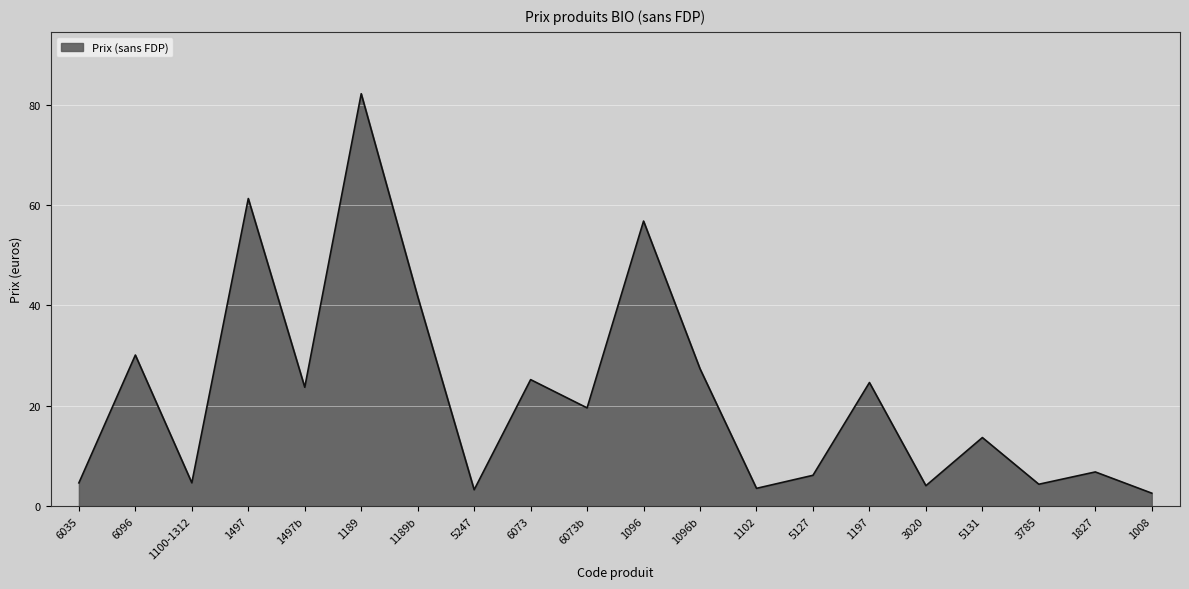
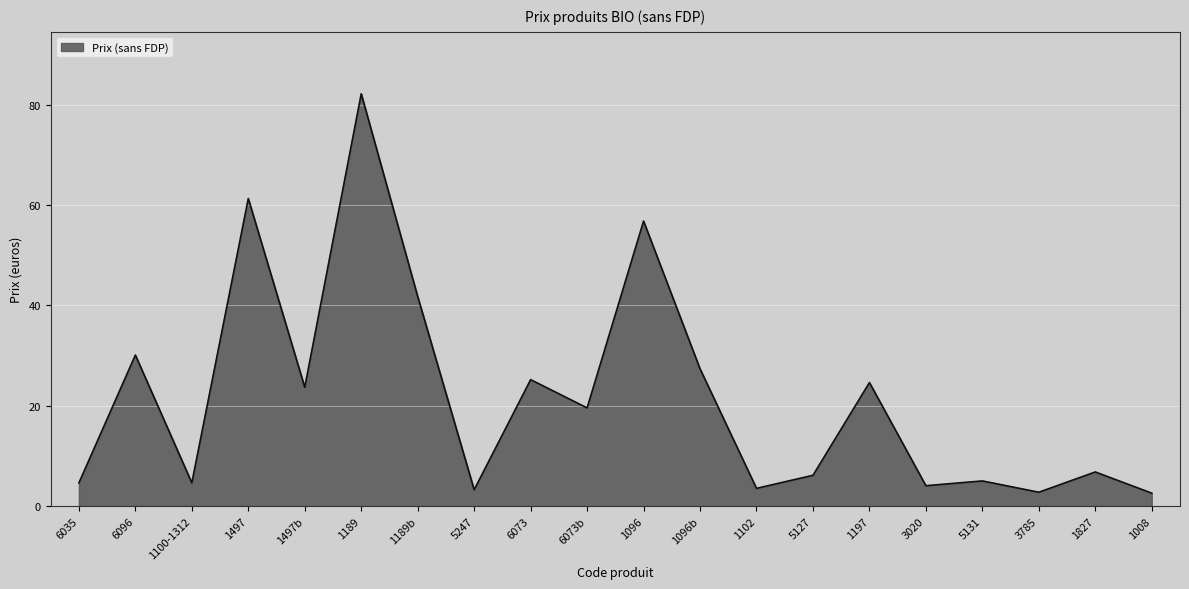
5131: 14 -> 5
3785: 4 -> 3
